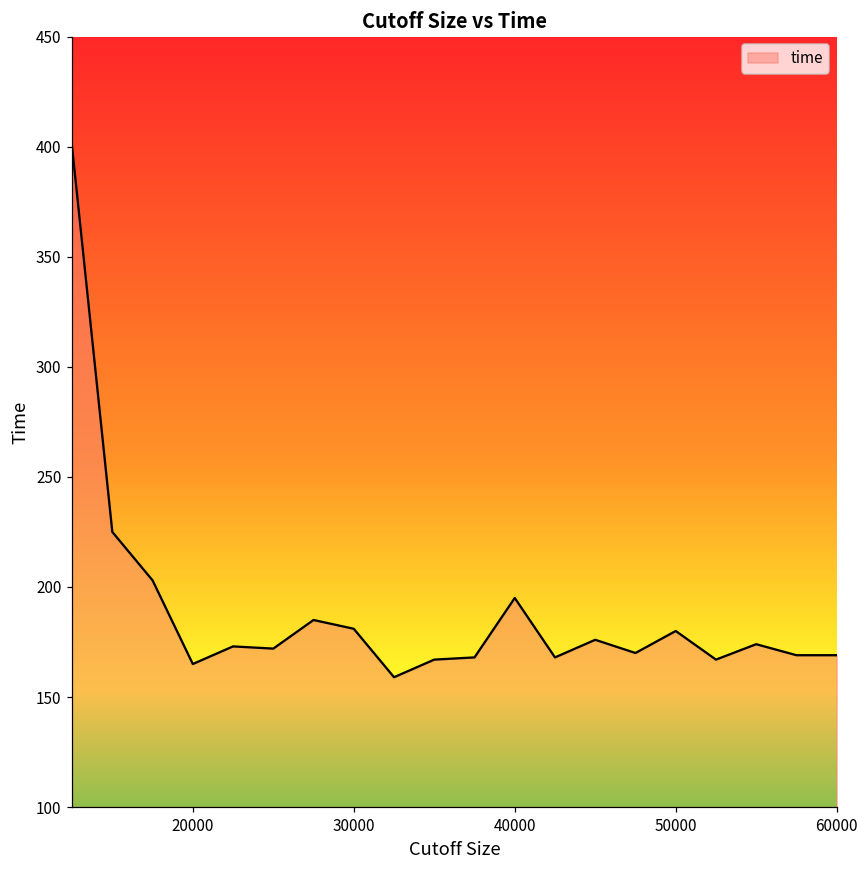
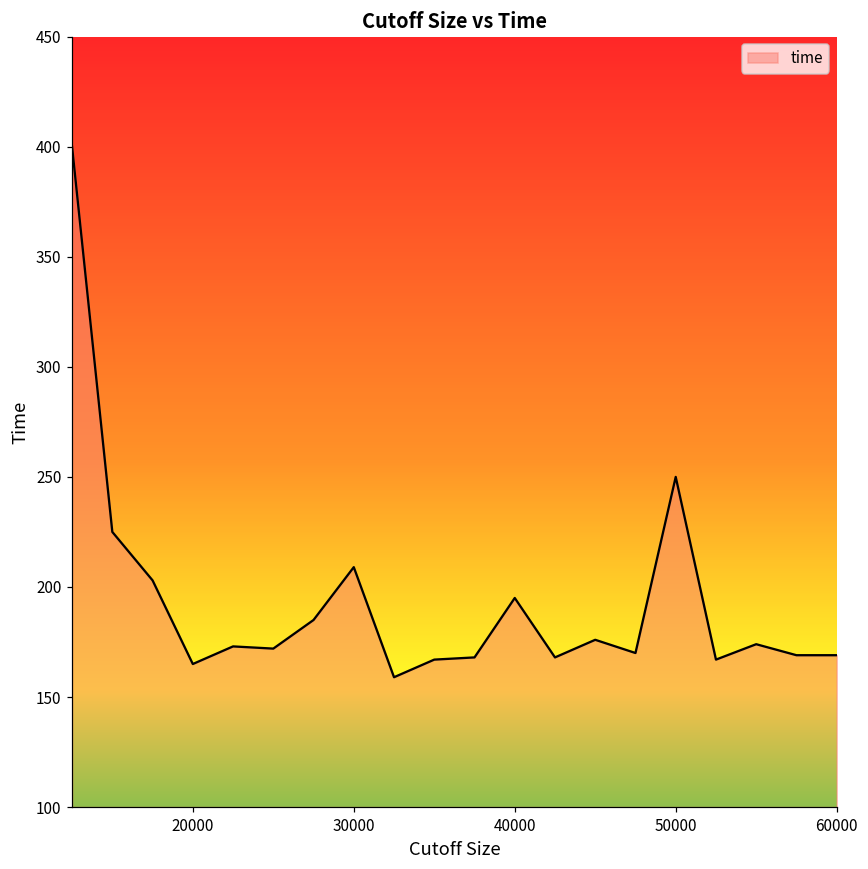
30000: 181 -> 209
50000: 180 -> 250
